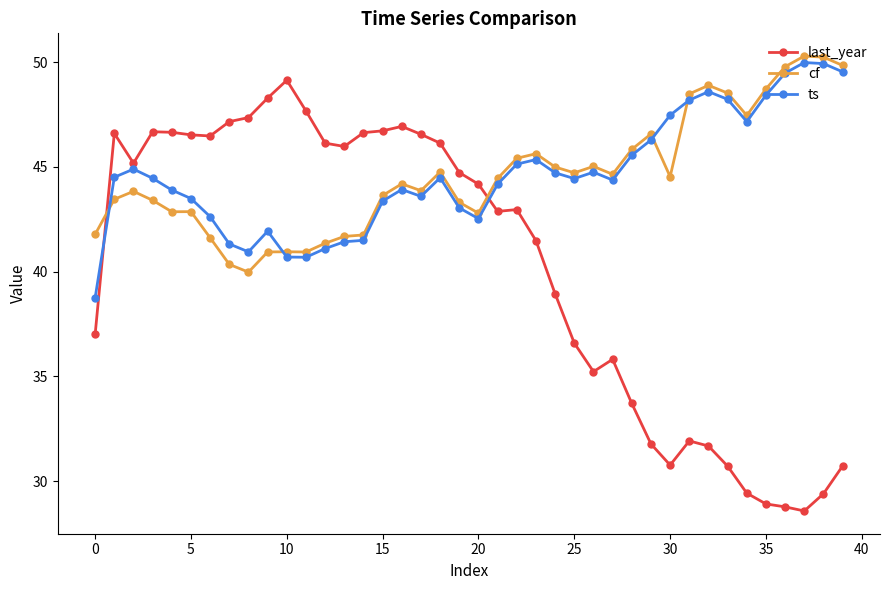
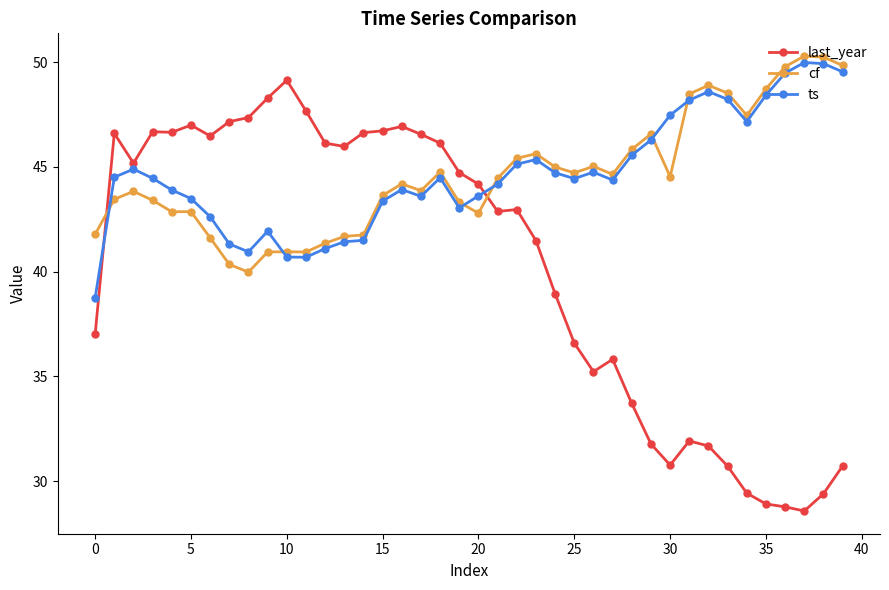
last_year, 5: 46.5 -> 47.0
ts, 20: 42.5 -> 43.6
